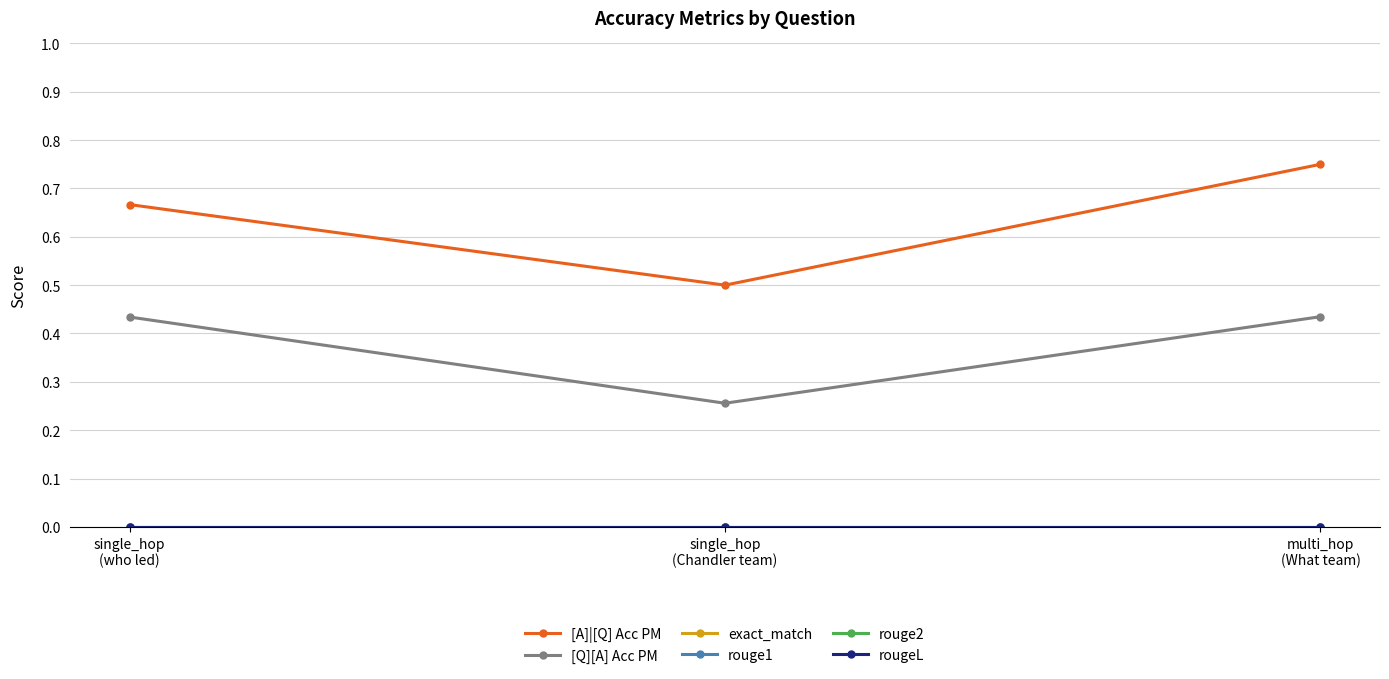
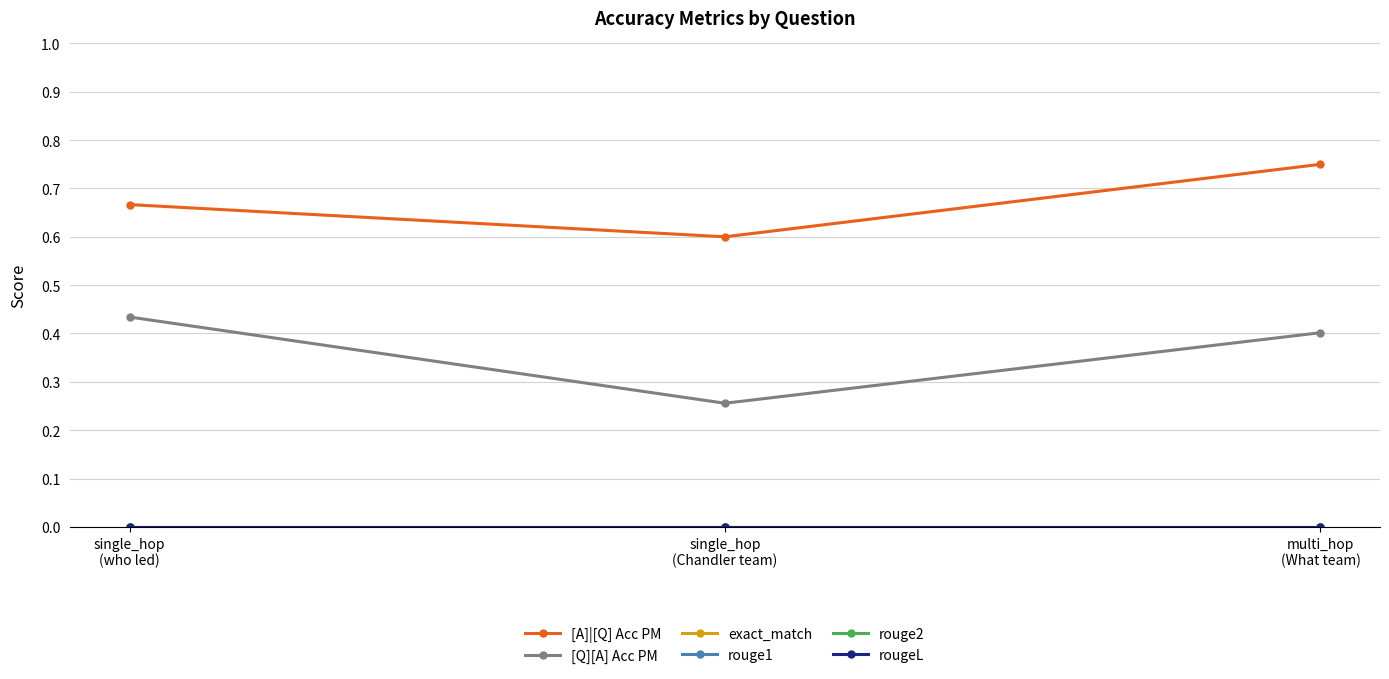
[A]|[Q] Acc PM, single_hop (Chandler team): 0.5 -> 0.6
[Q][A] Acc PM, multi_hop (What team): 0.43 -> 0.40
